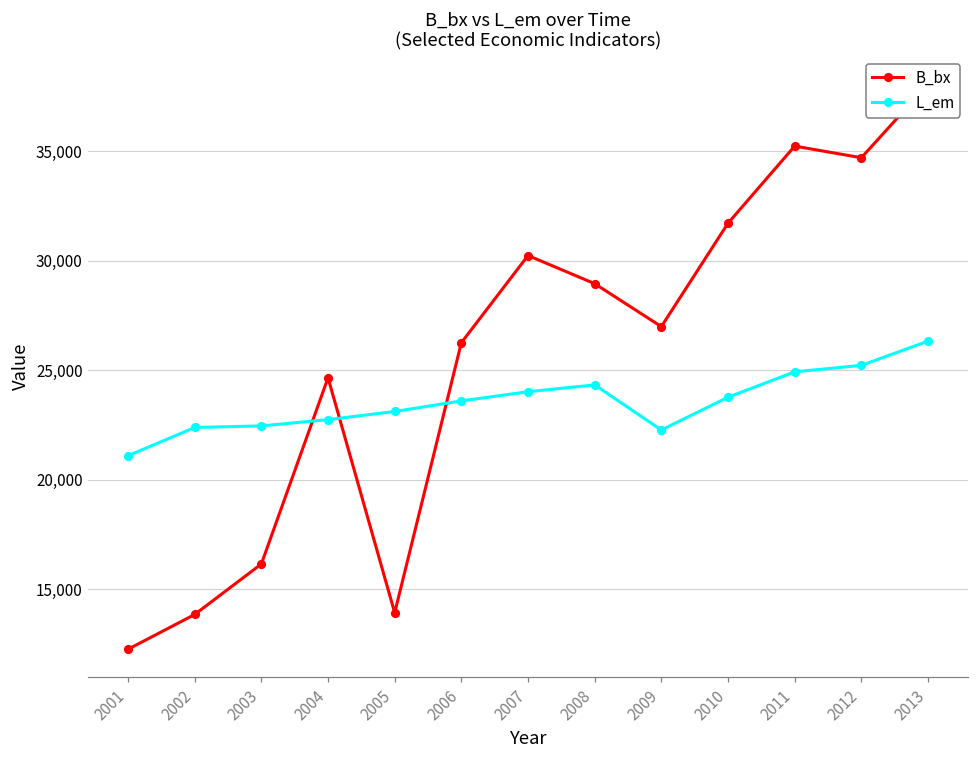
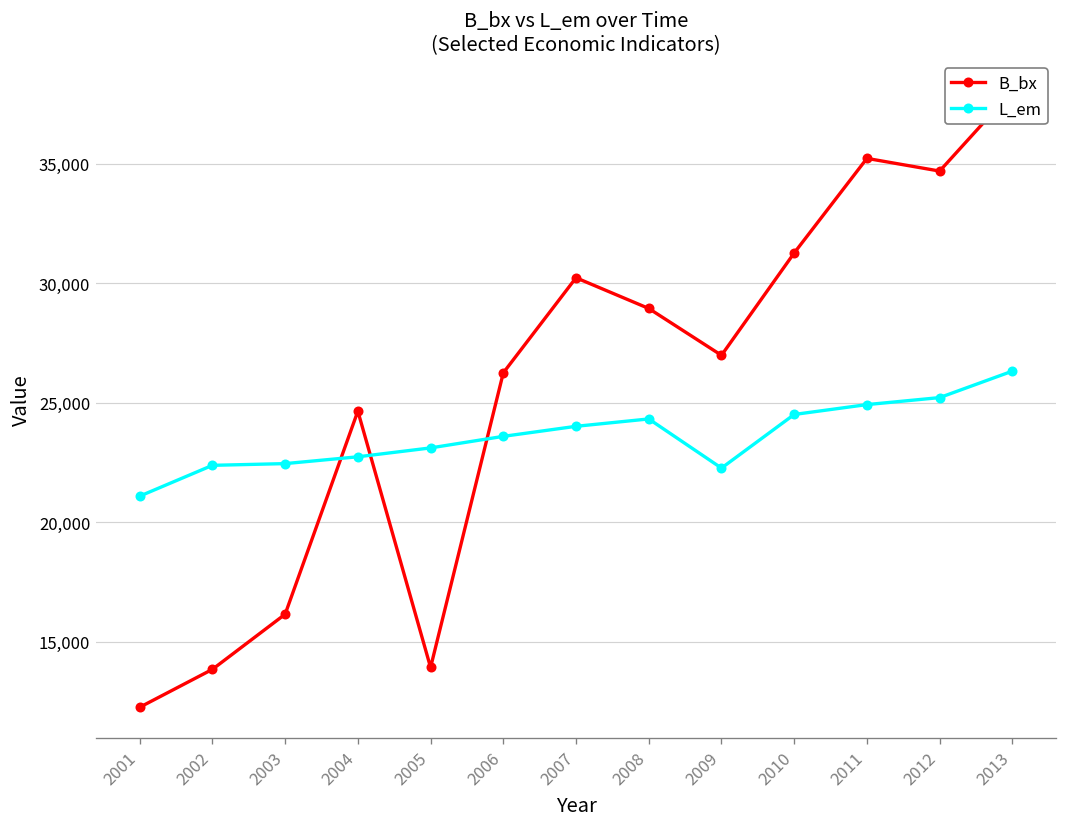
B_bx, 2010: 31,700 -> 31,300
L_em, 2010: 23,800 -> 24,500
